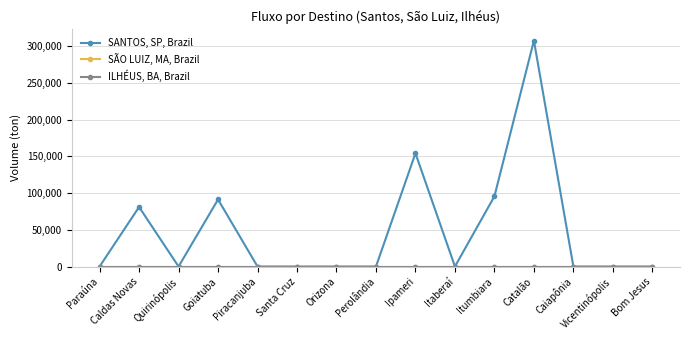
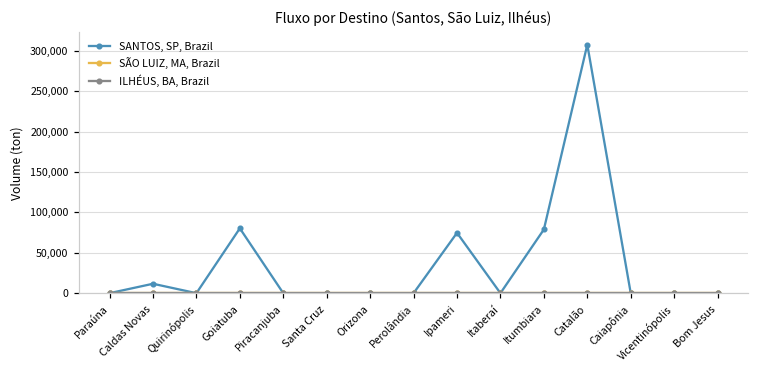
SANTOS, SP, Brazil, Caldas Novas: 80,000 -> 10,000
SANTOS, SP, Brazil, Goiatuba: 90,000 -> 80,000
SANTOS, SP, Brazil, Ipameri: 150,000 -> 70,000
SANTOS, SP, Brazil, Itumbiara: 100,000 -> 80,000
